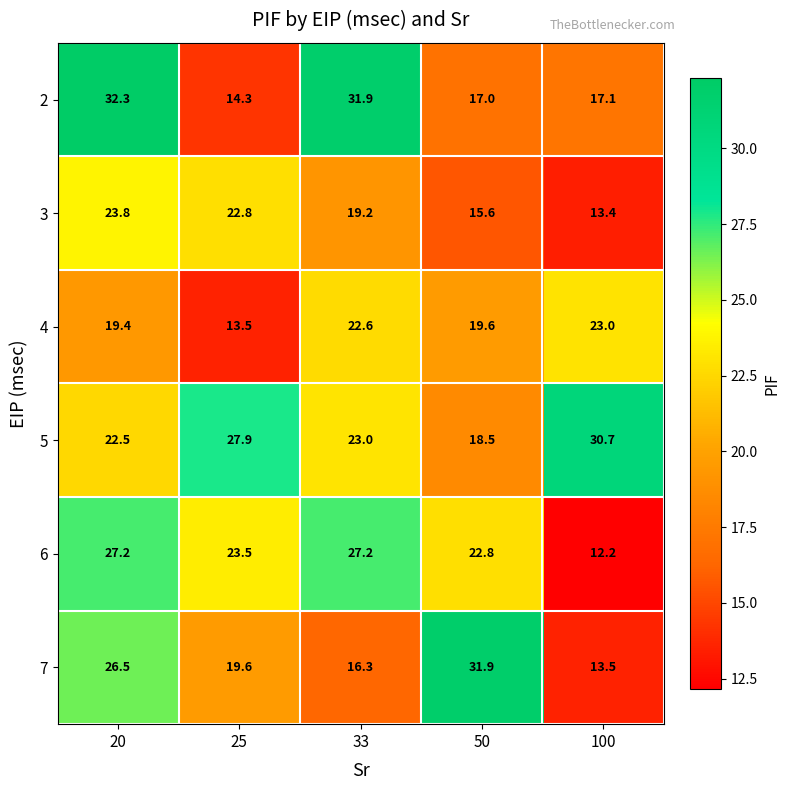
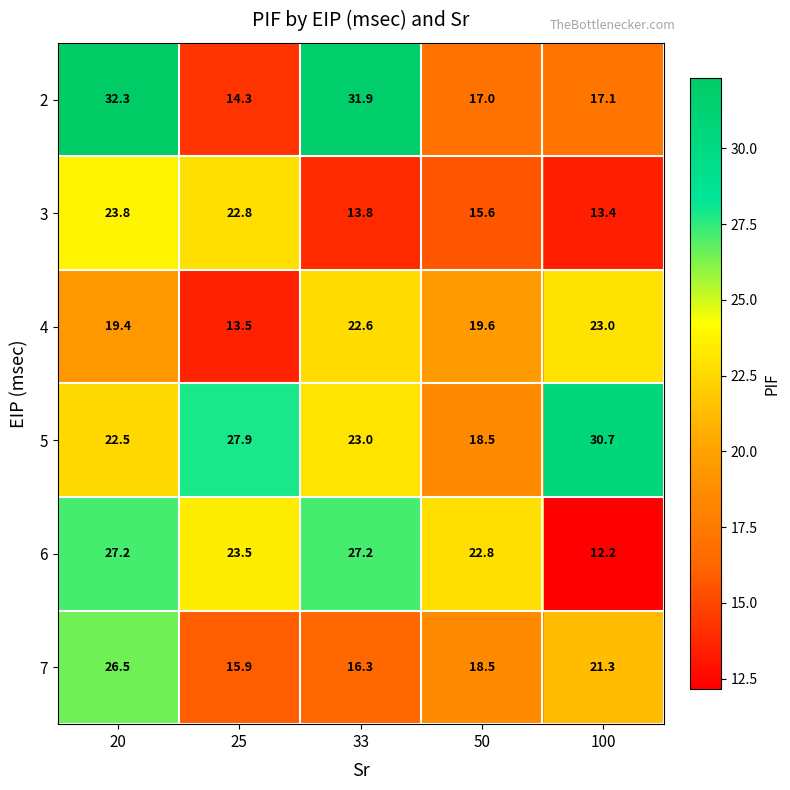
3, 33: 19.2 -> 13.8
7, 25: 19.6 -> 15.9
7, 50: 31.9 -> 18.5
7, 100: 13.5 -> 21.3
